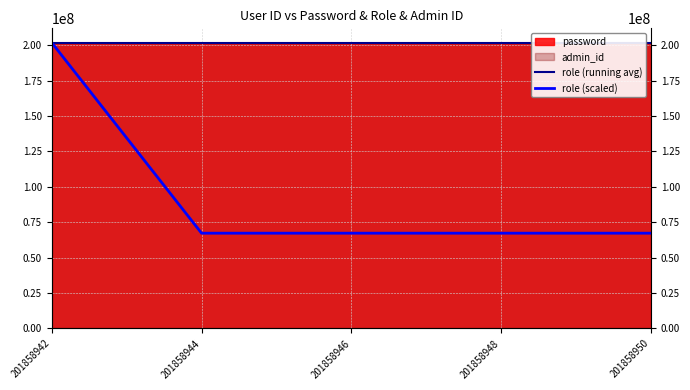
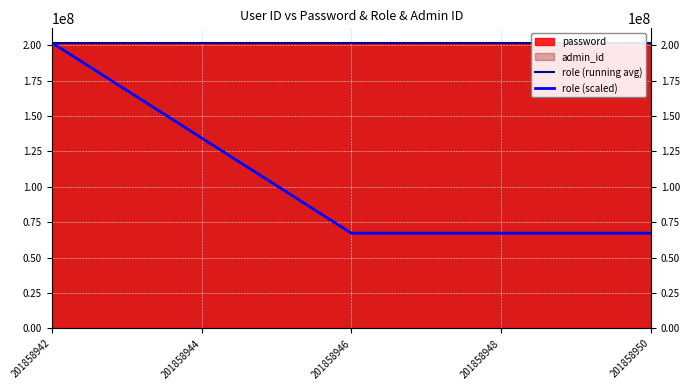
role (scaled), 201858944: 67000000 -> 135000000
